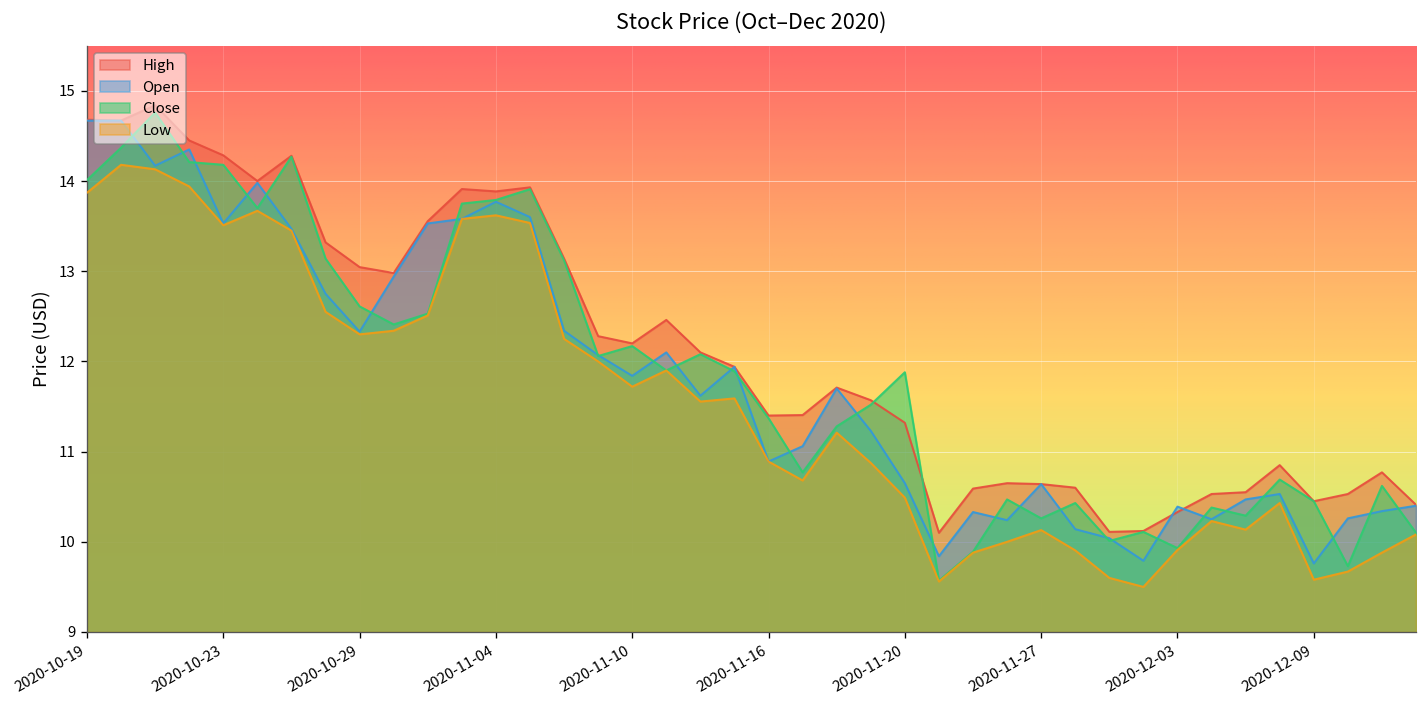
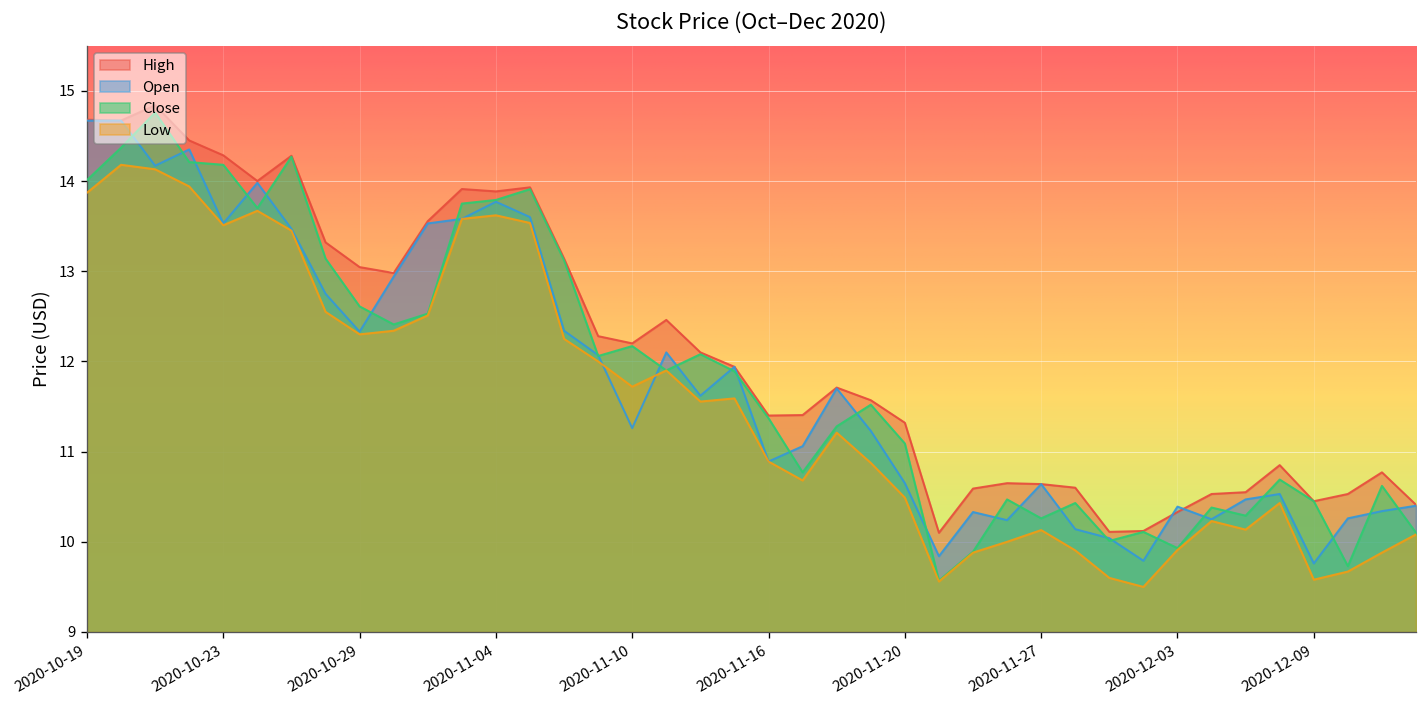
Open, 2020-11-10: 11.8 -> 11.3
Close, 2020-11-20: 11.9 -> 11.1
